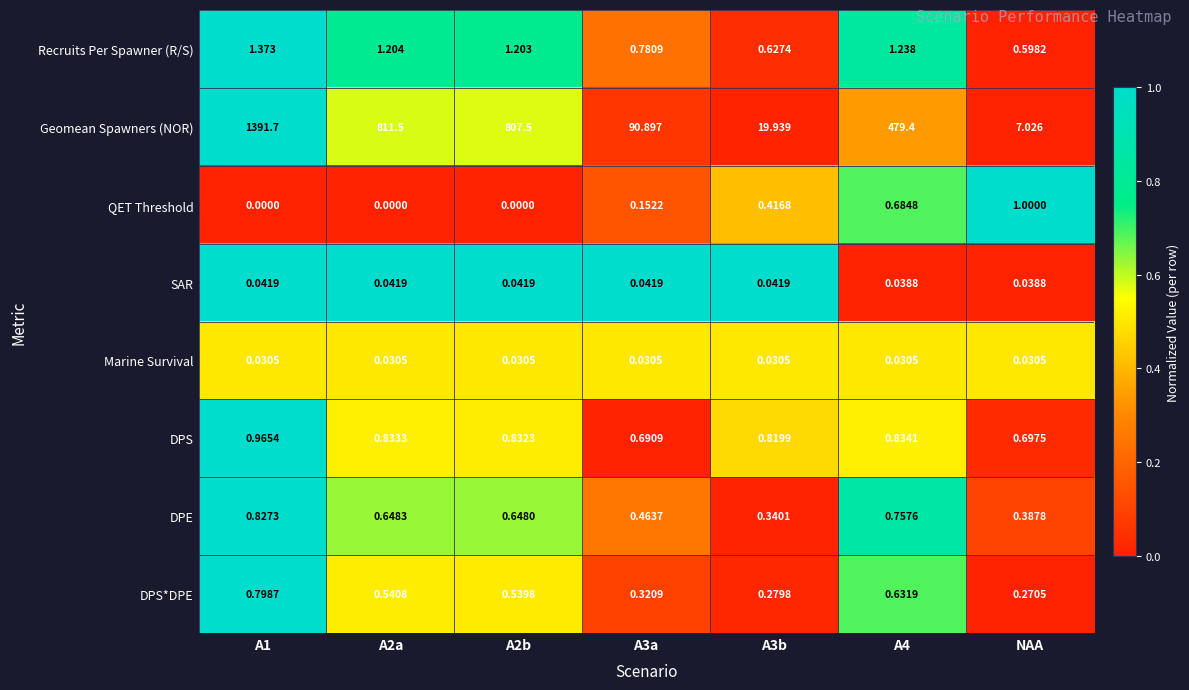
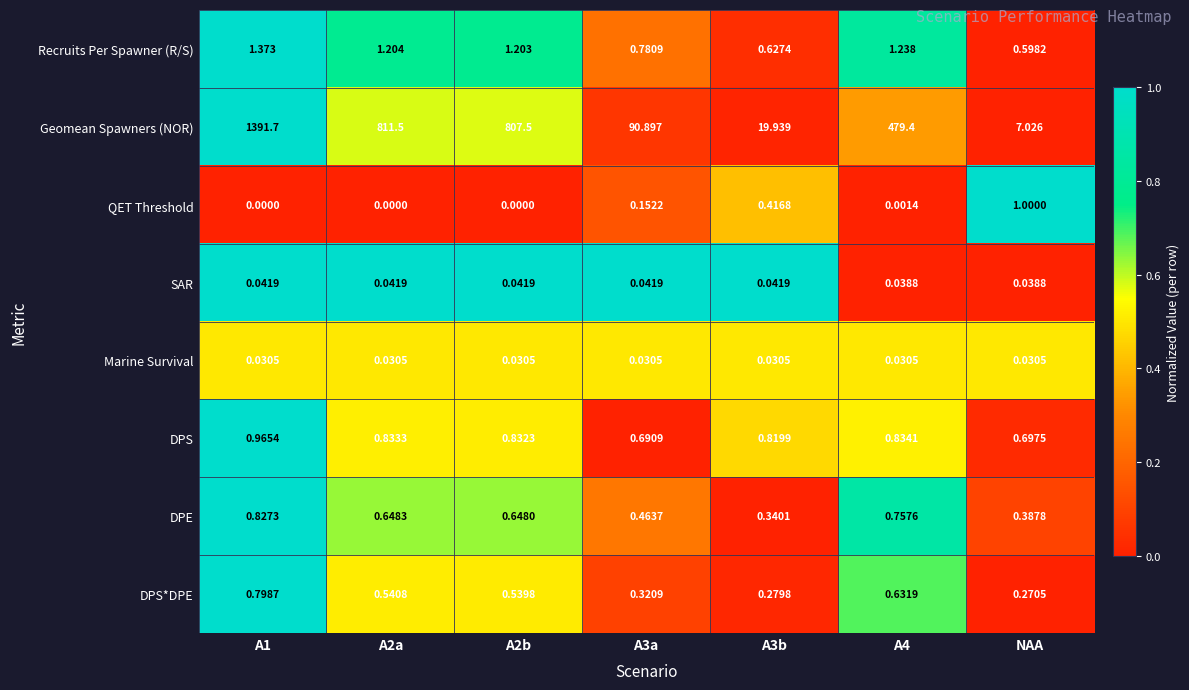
QET Threshold, A4: 0.6848 -> 0.0014
